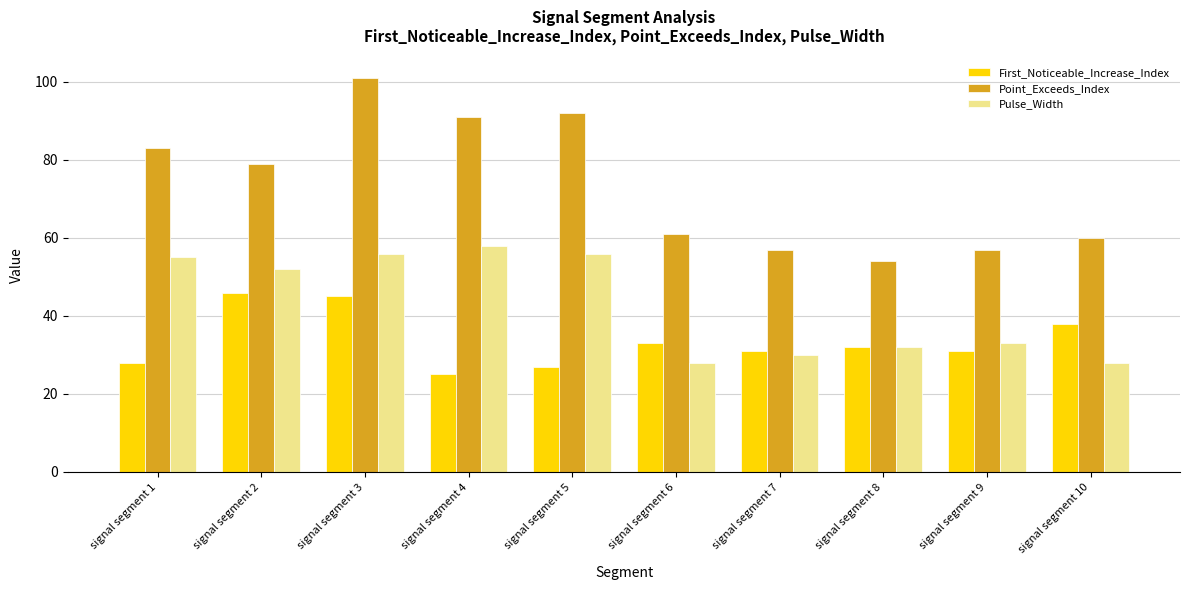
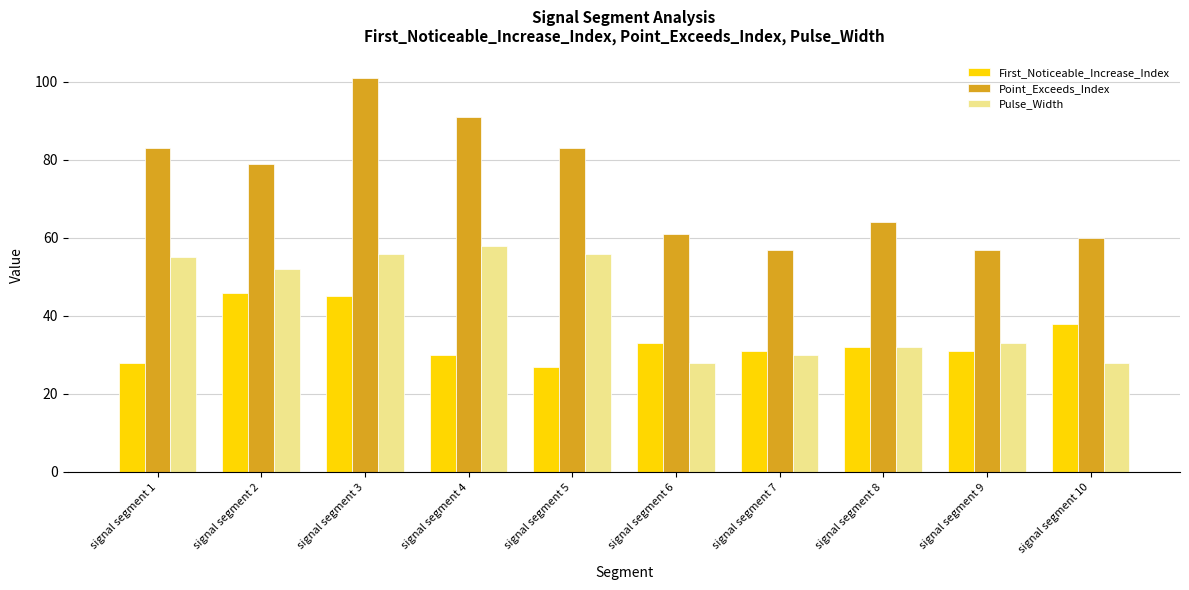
First_Noticeable_Increase_Index, signal segment 4: 25 -> 30
Point_Exceeds_Index, signal segment 5: 92 -> 83
Point_Exceeds_Index, signal segment 8: 54 -> 64
